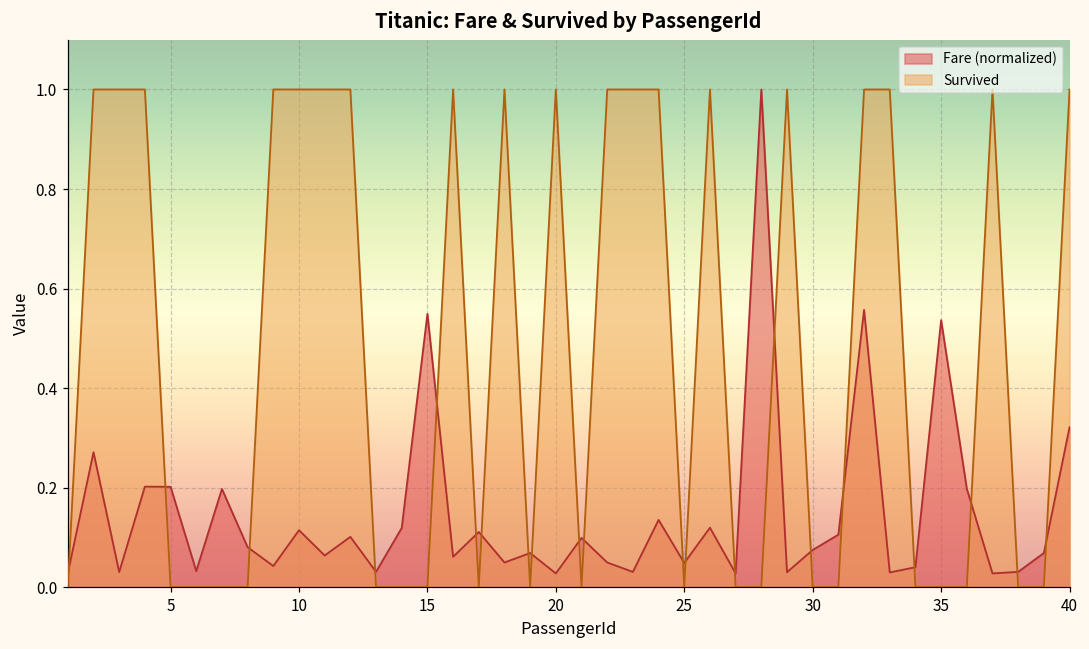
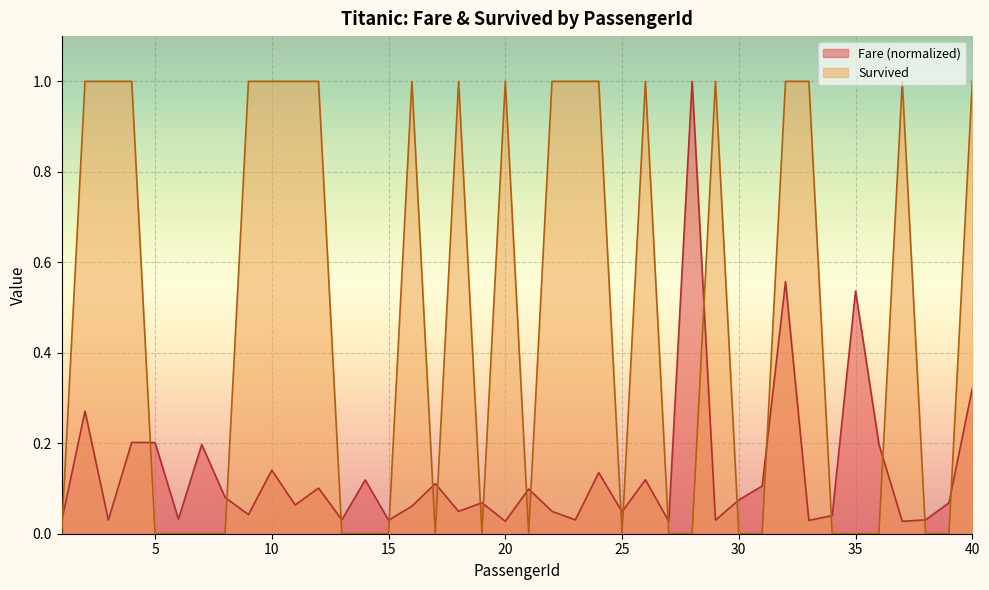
Fare (normalized), 10: 0.11 -> 0.14
Fare (normalized), 15: 0.55 -> 0.03
